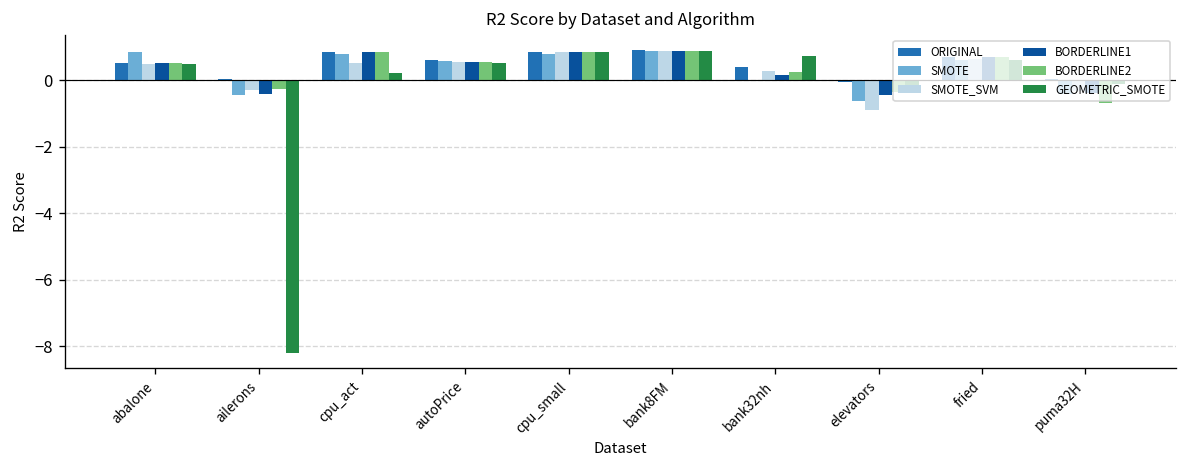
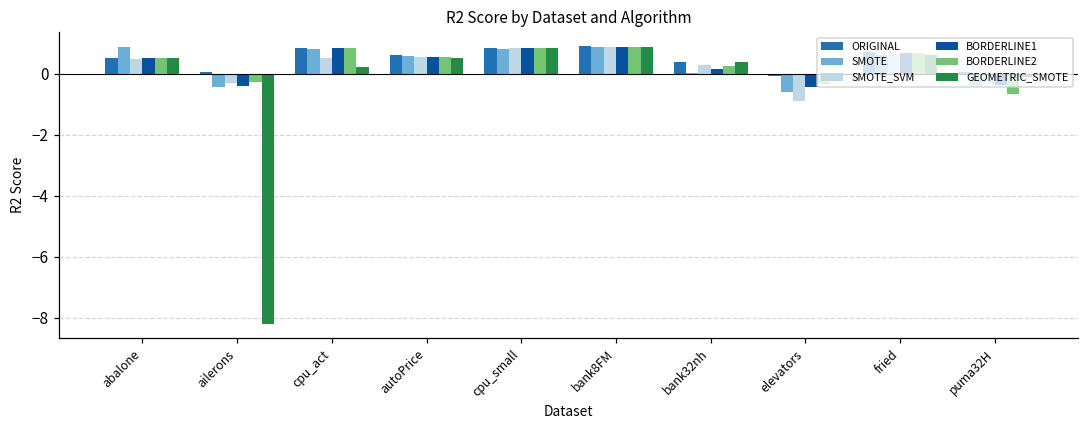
GEOMETRIC_SMOTE, bank32nh: 0.7 -> 0.4
